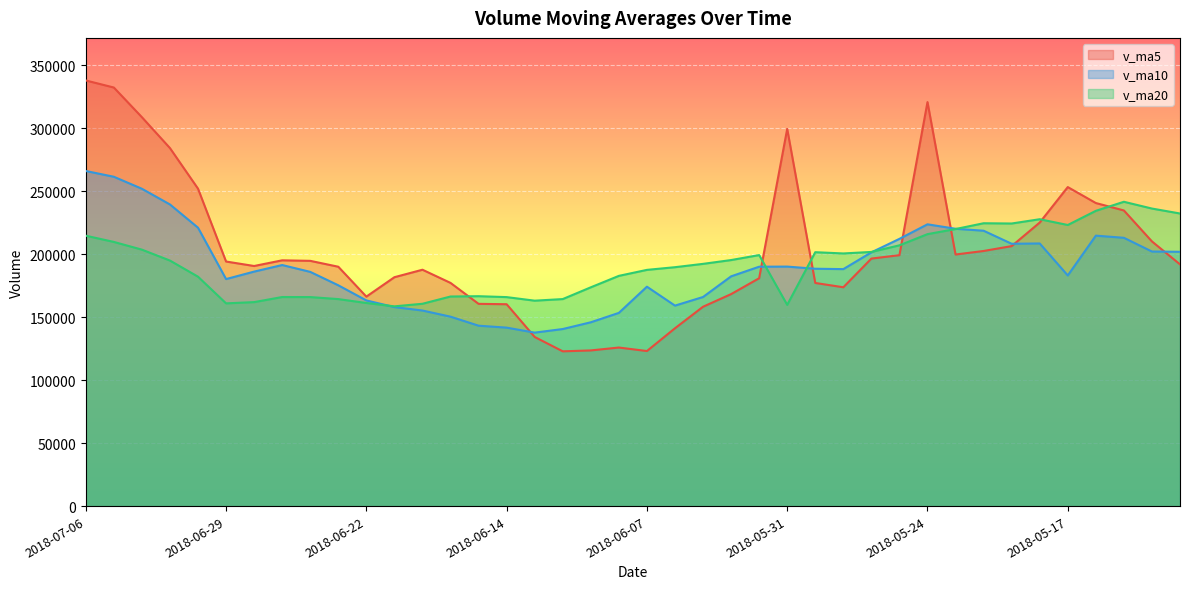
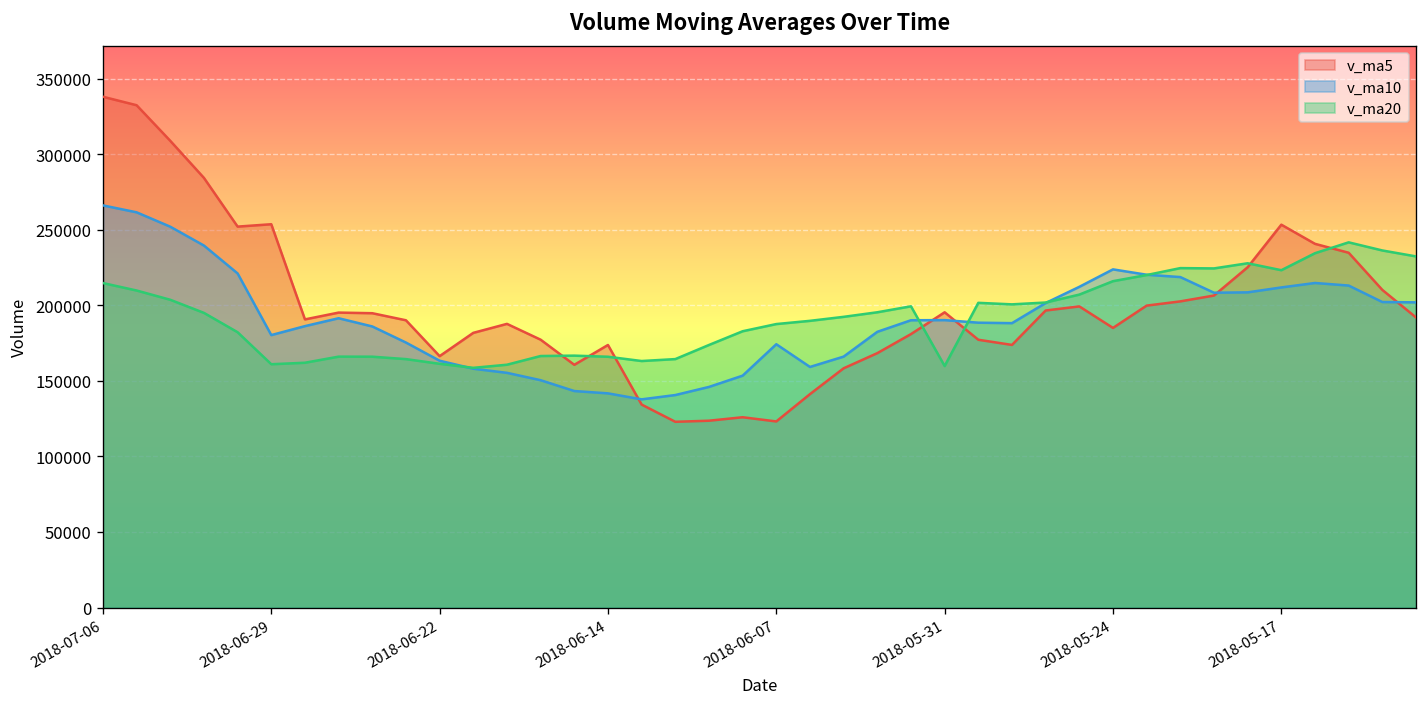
v_ma5, 2018-06-29: 194000 -> 254000
v_ma5, 2018-06-14: 160000 -> 174000
v_ma5, 2018-05-31: 300000 -> 195000
v_ma5, 2018-05-24: 321000 -> 185000
v_ma10, 2018-05-17: 183000 -> 212000
